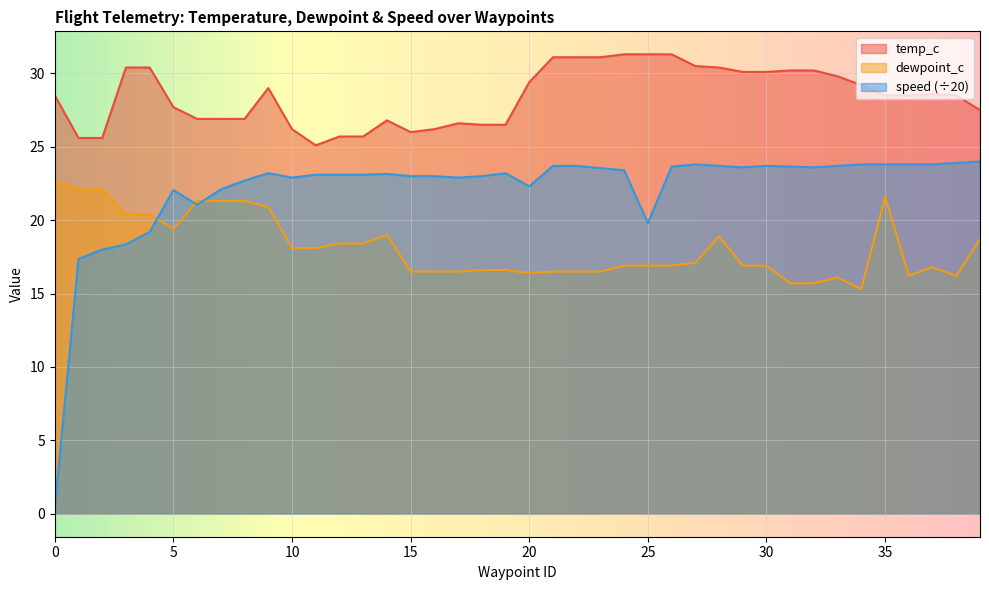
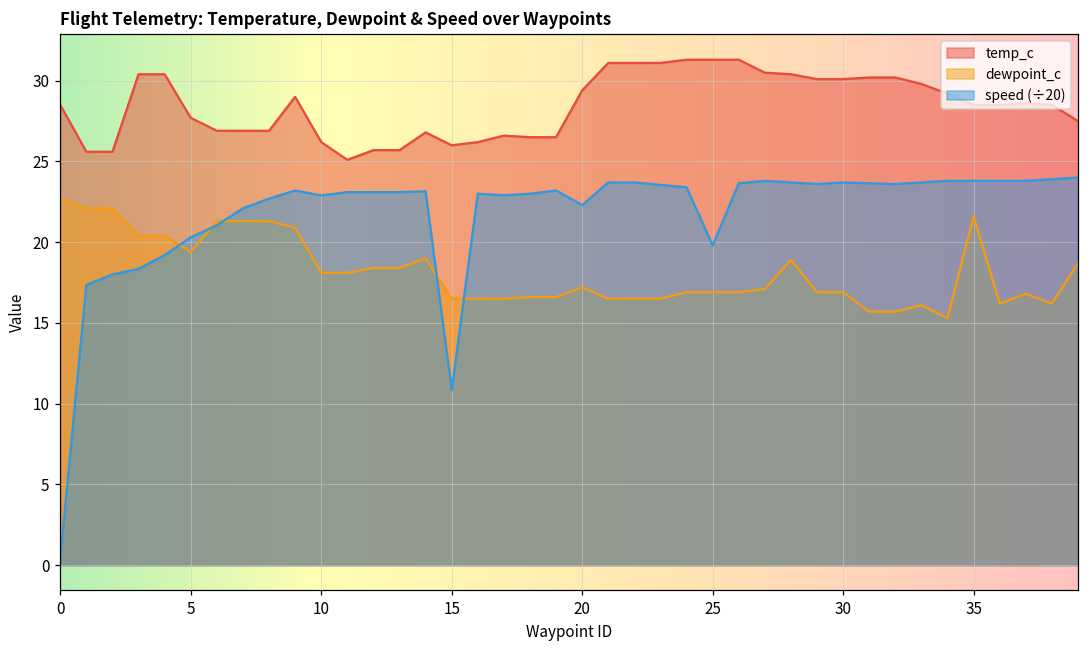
speed (÷20), 5: 22.1 -> 20.3
speed (÷20), 15: 23.0 -> 10.9
dewpoint_c, 20: 16.4 -> 17.2
